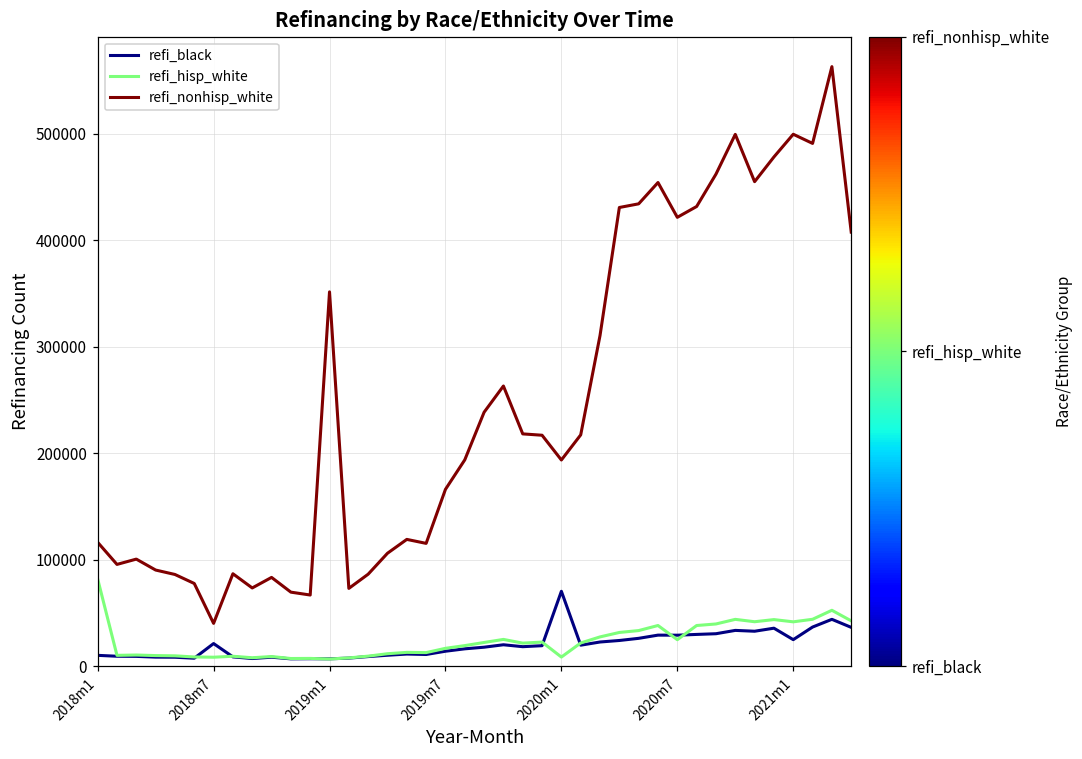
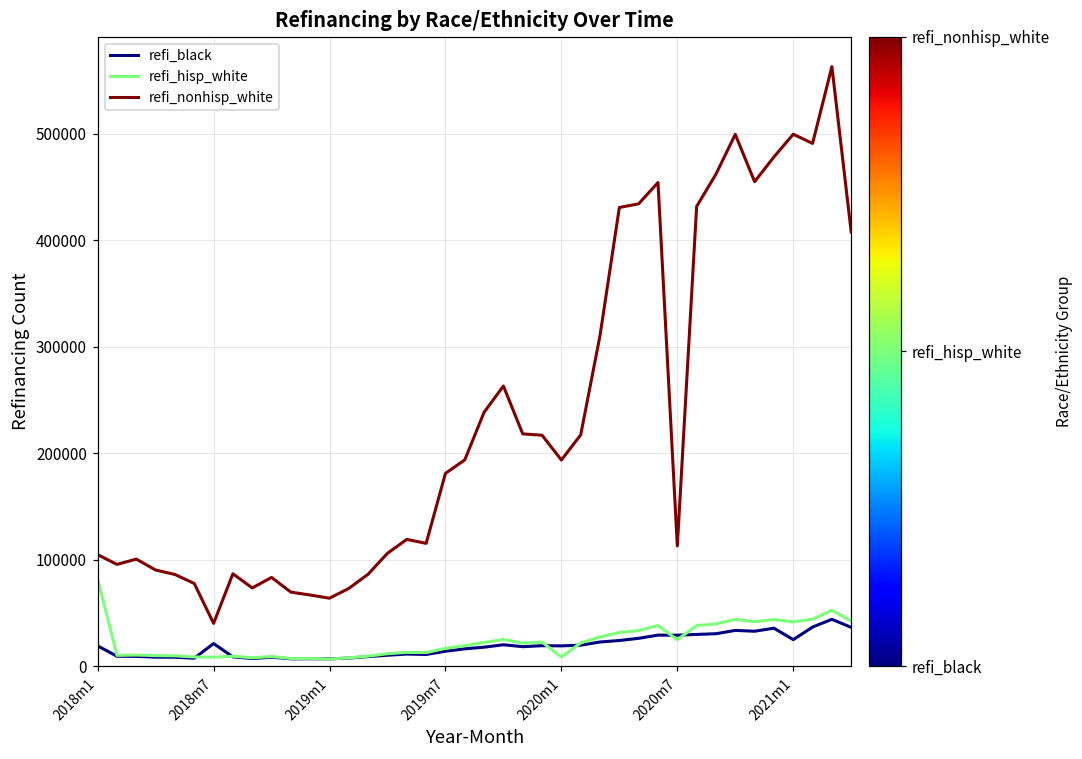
refi_black, 2018m1: 10000 -> 20000
refi_nonhisp_white, 2018m1: 120000 -> 100000
refi_nonhisp_white, 2019m1: 350000 -> 60000
refi_nonhisp_white, 2019m7: 170000 -> 180000
refi_black, 2020m1: 70000 -> 20000
refi_nonhisp_white, 2020m7: 420000 -> 110000
